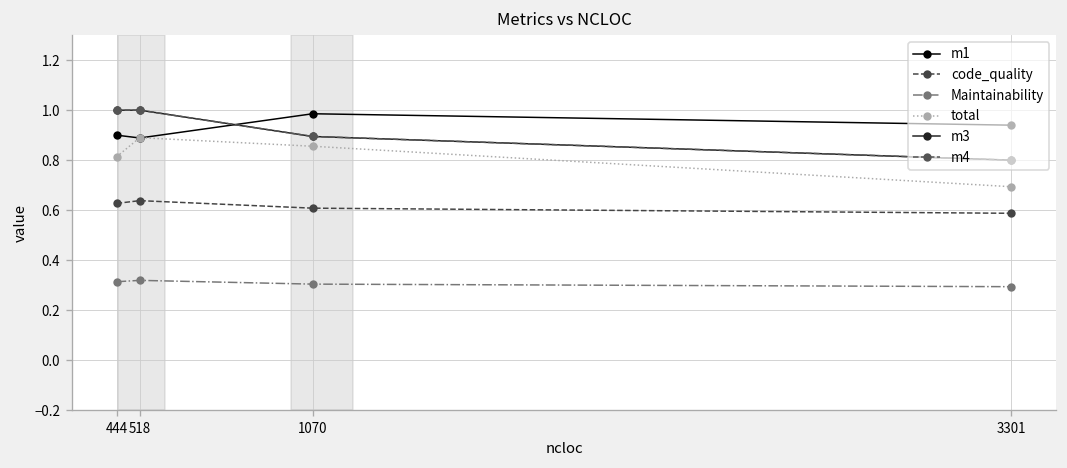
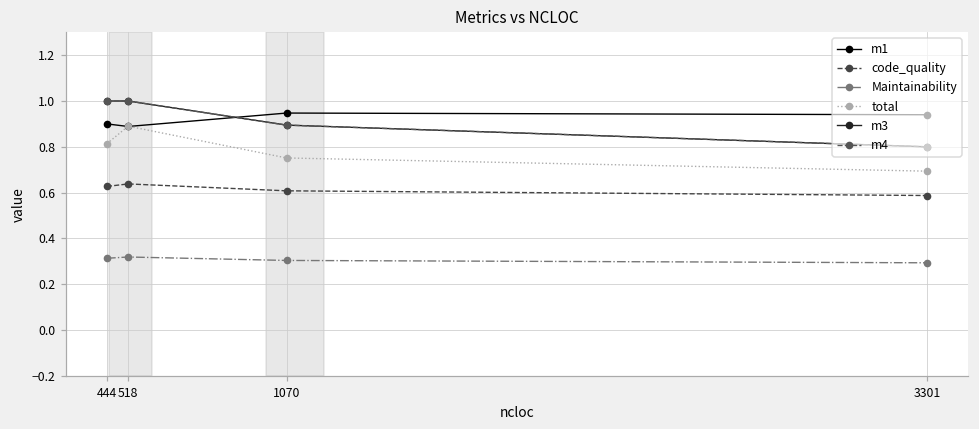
m1, 1070: 0.99 -> 0.95
total, 1070: 0.86 -> 0.75
